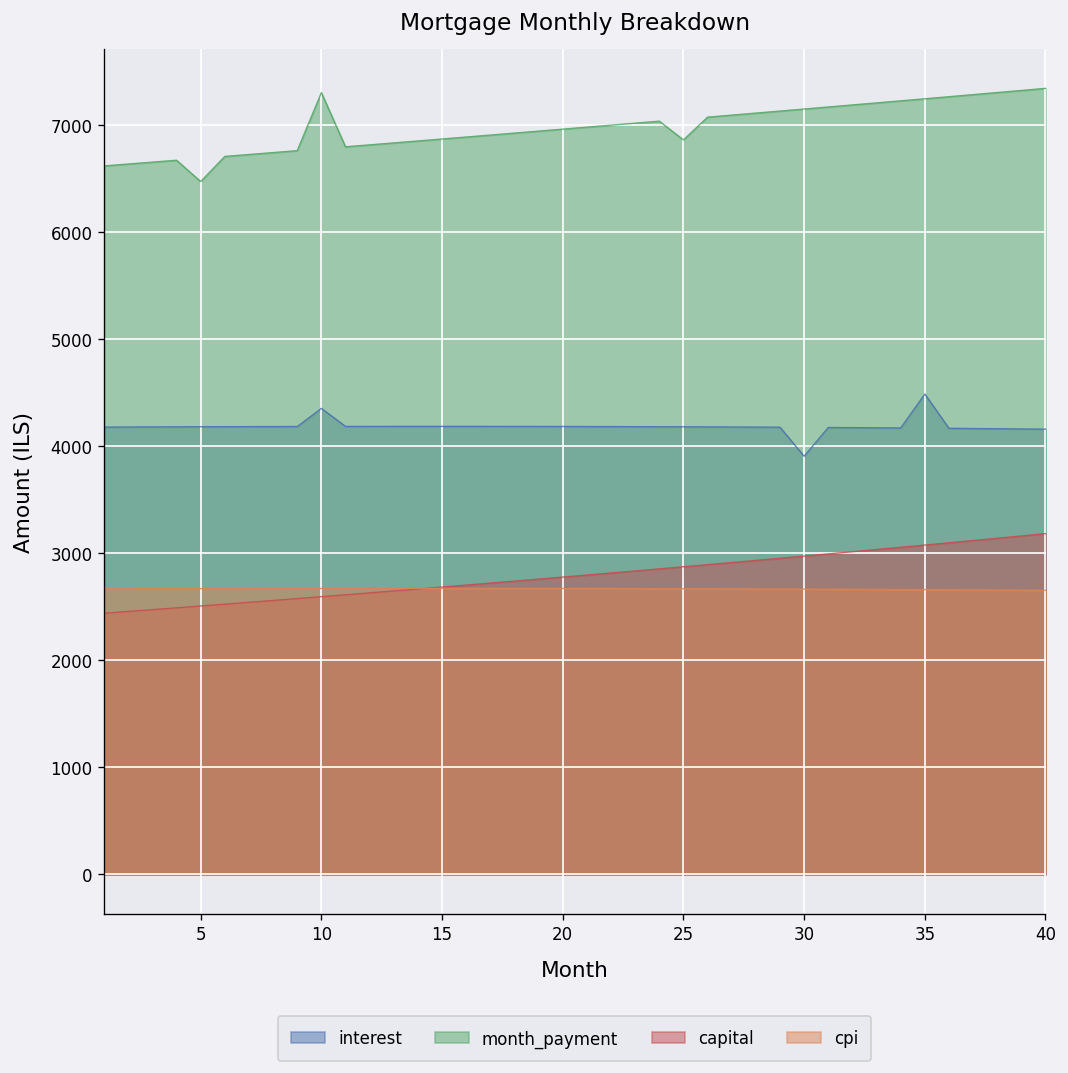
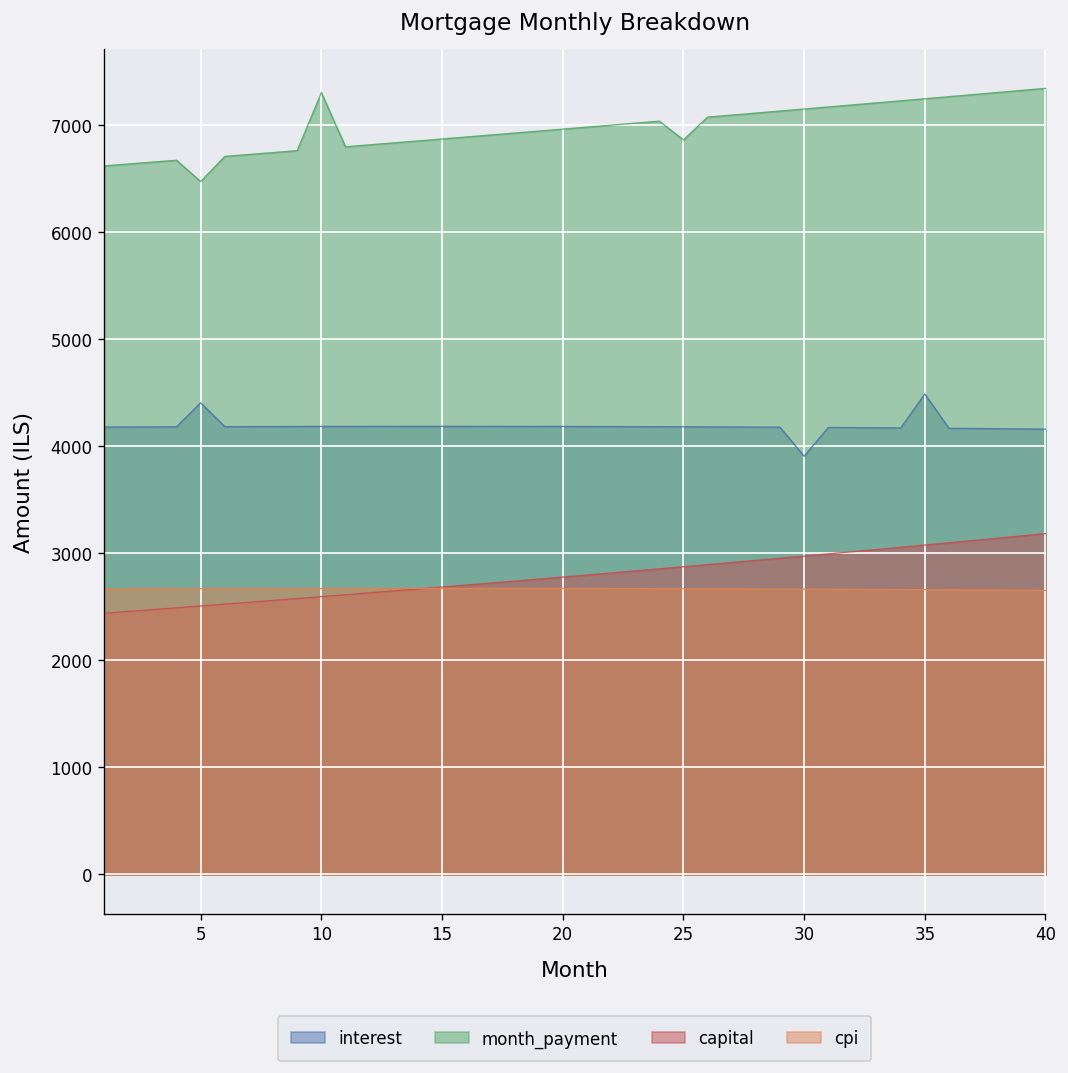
interest, 5: 4200 -> 4400
interest, 10: 4400 -> 4200
